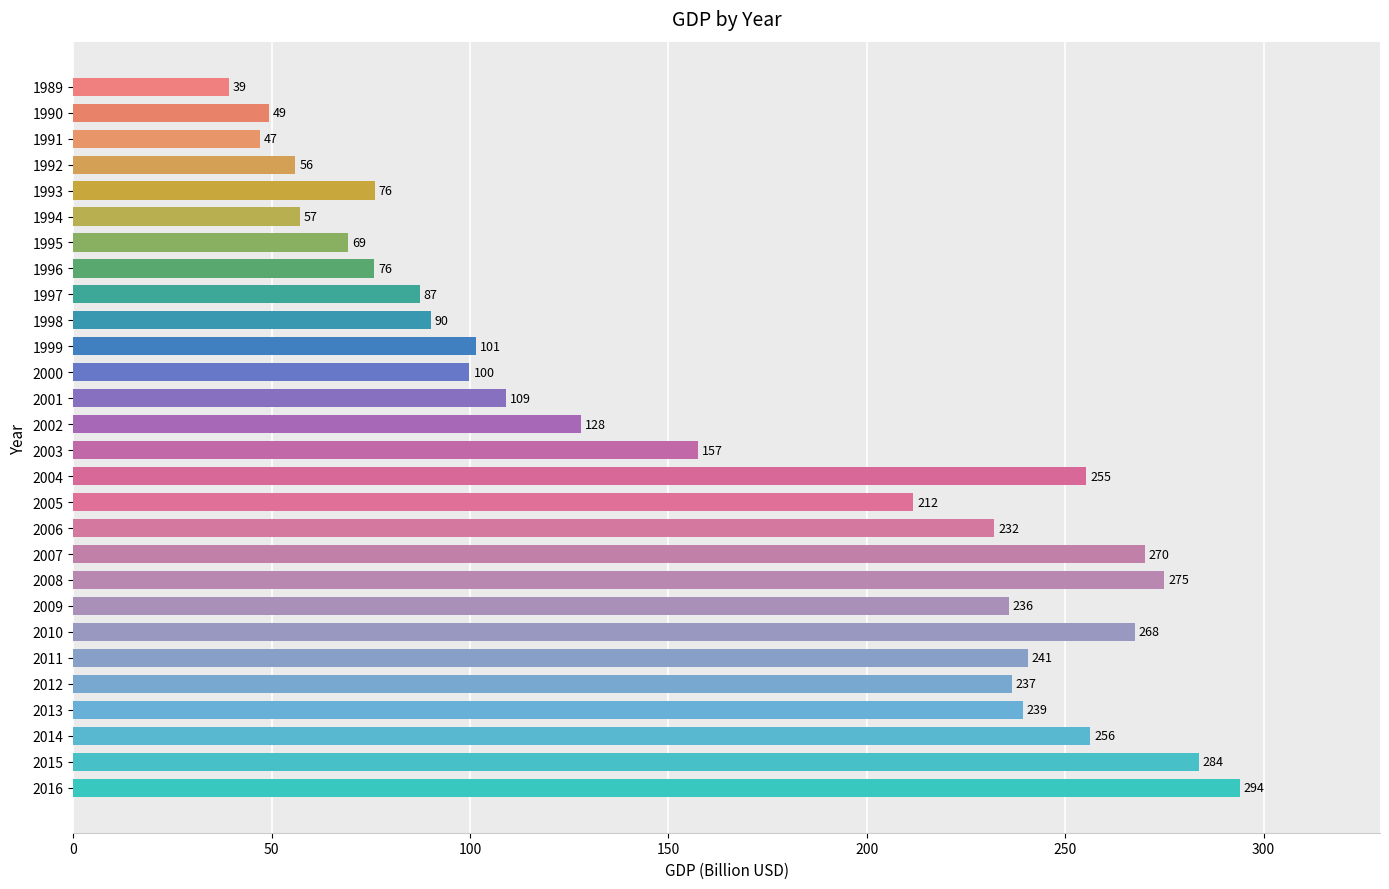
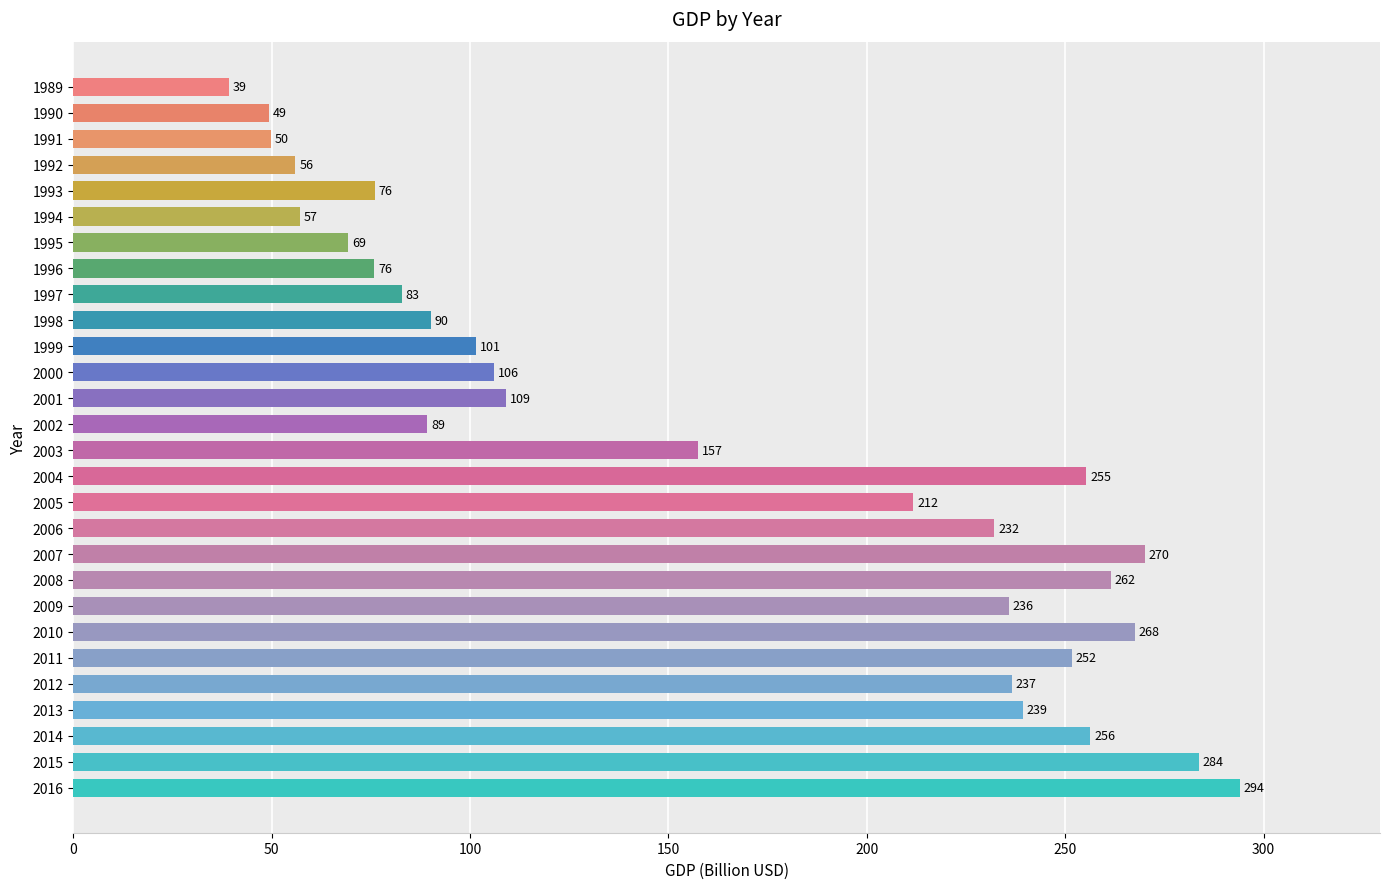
1991: 47 -> 50
1997: 87 -> 83
2000: 100 -> 106
2002: 128 -> 89
2008: 275 -> 262
2011: 241 -> 252
